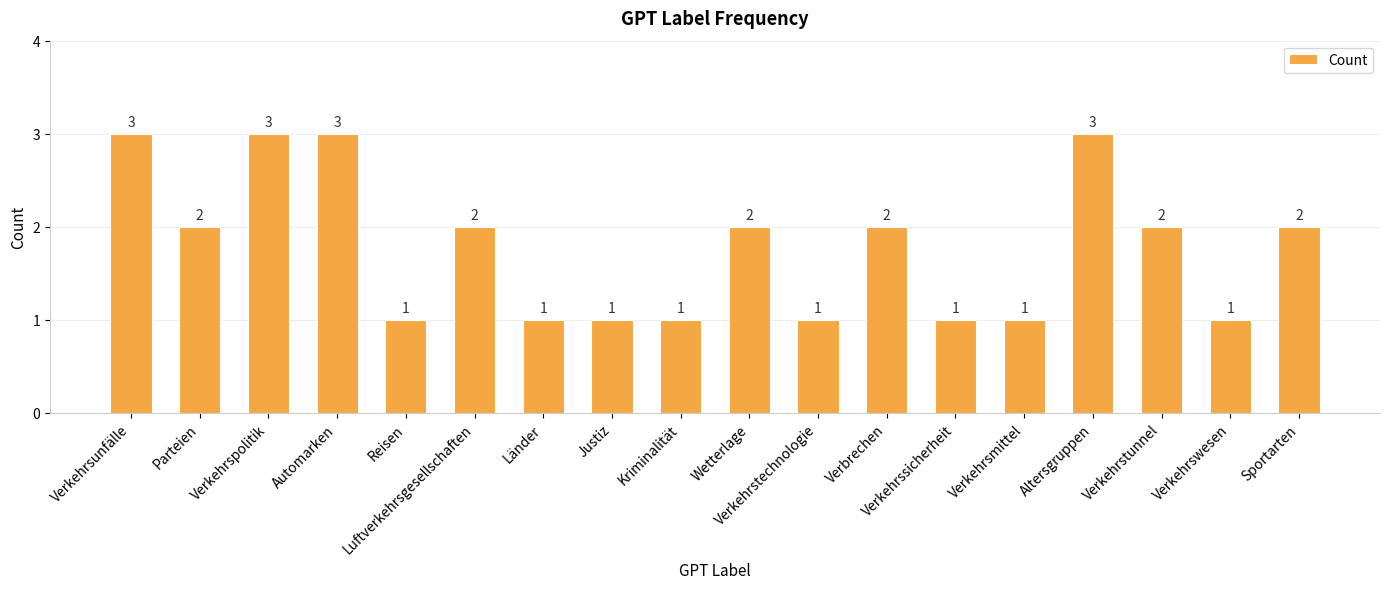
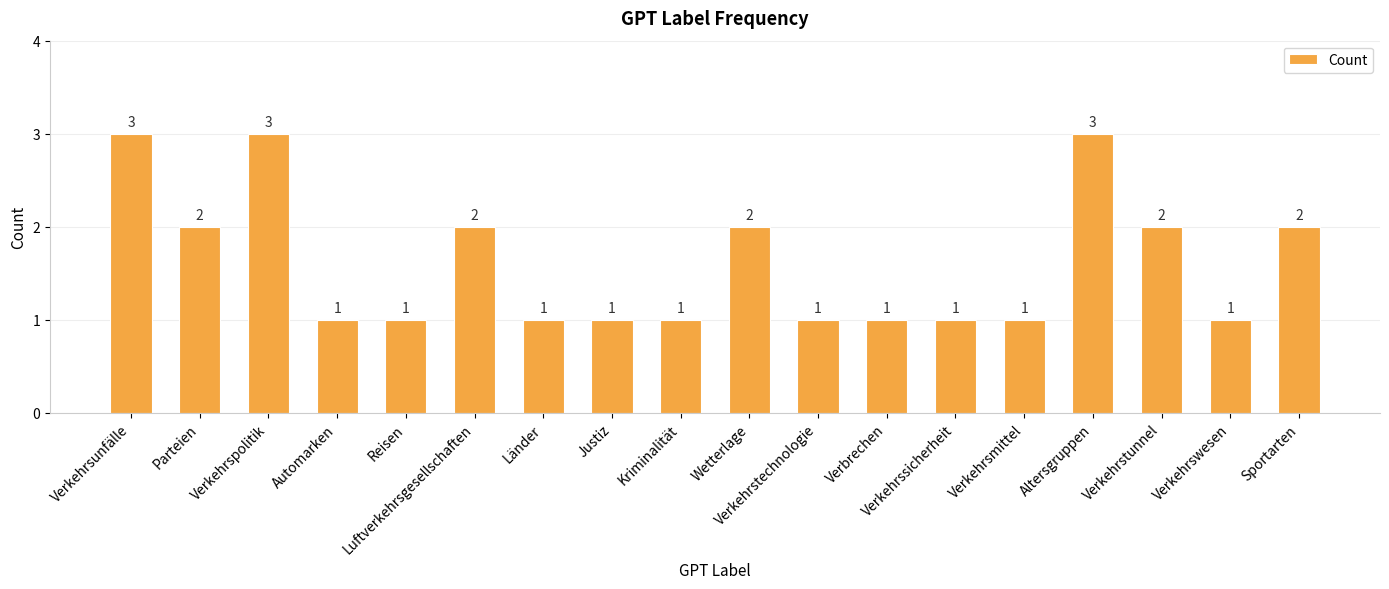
Automarken: 3 -> 1
Verbrechen: 2 -> 1
